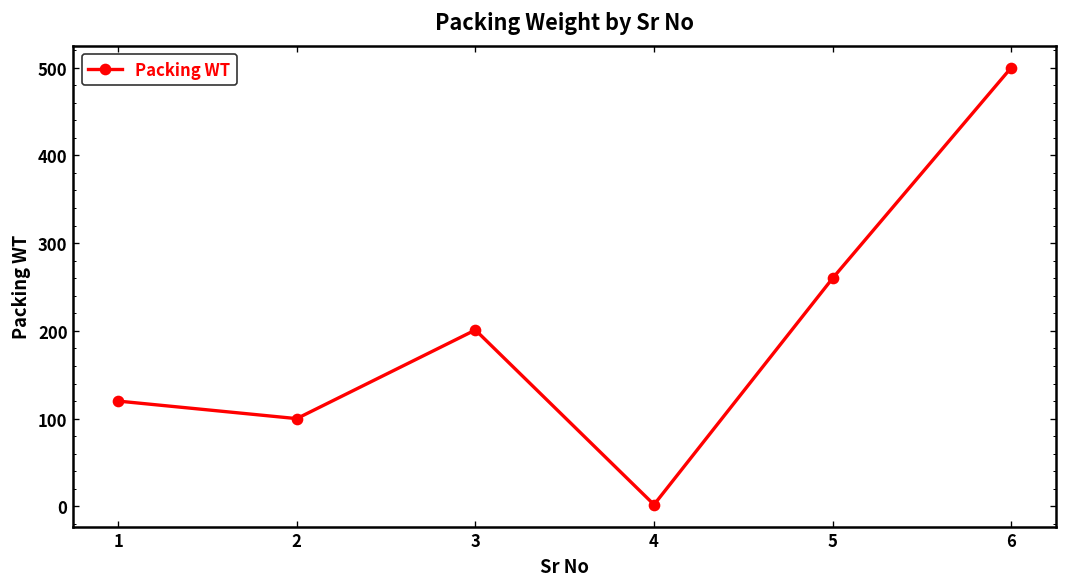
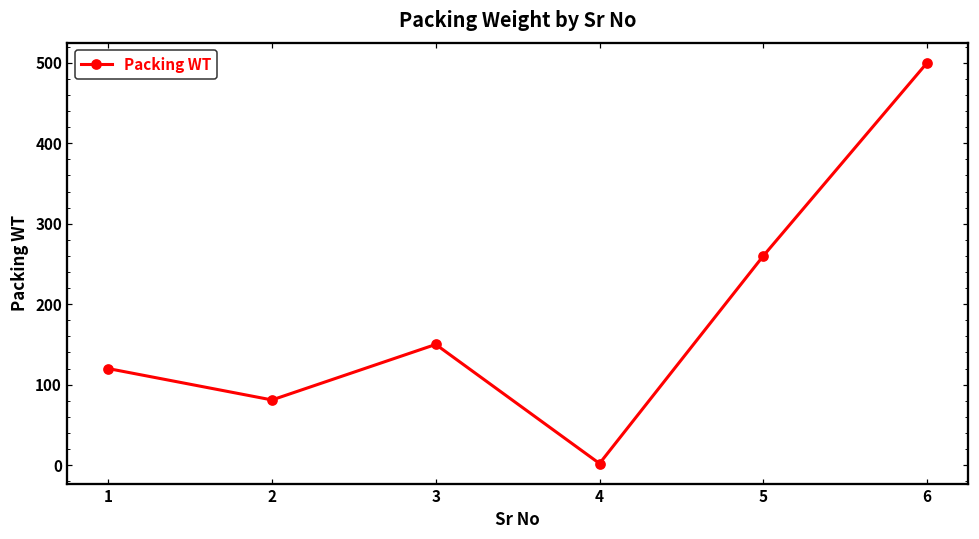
2: 100 -> 80
3: 200 -> 150
